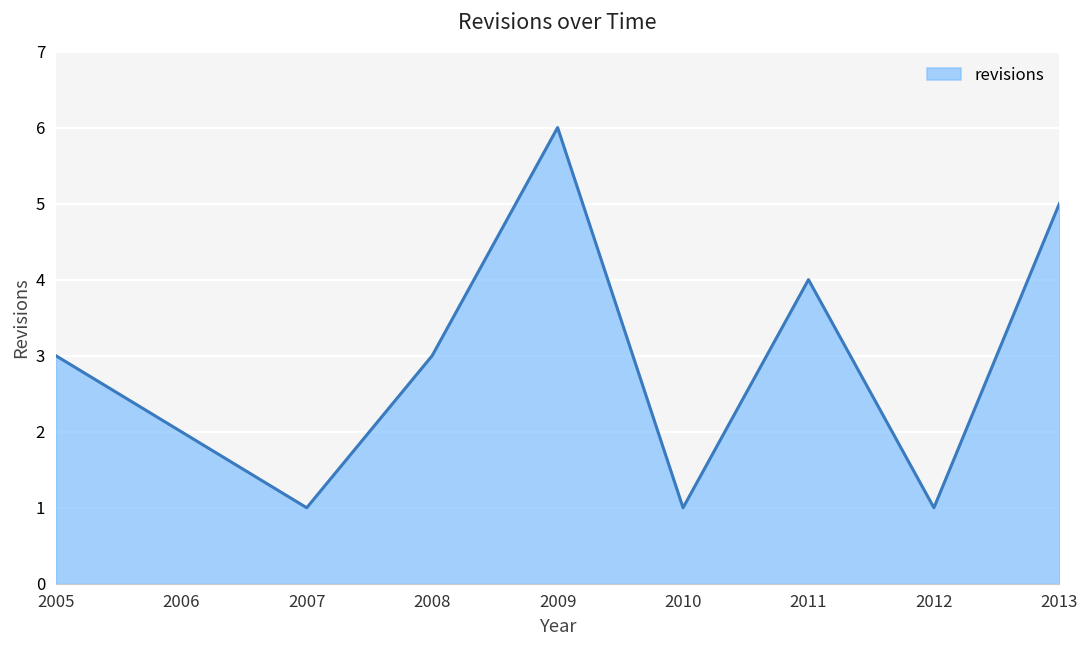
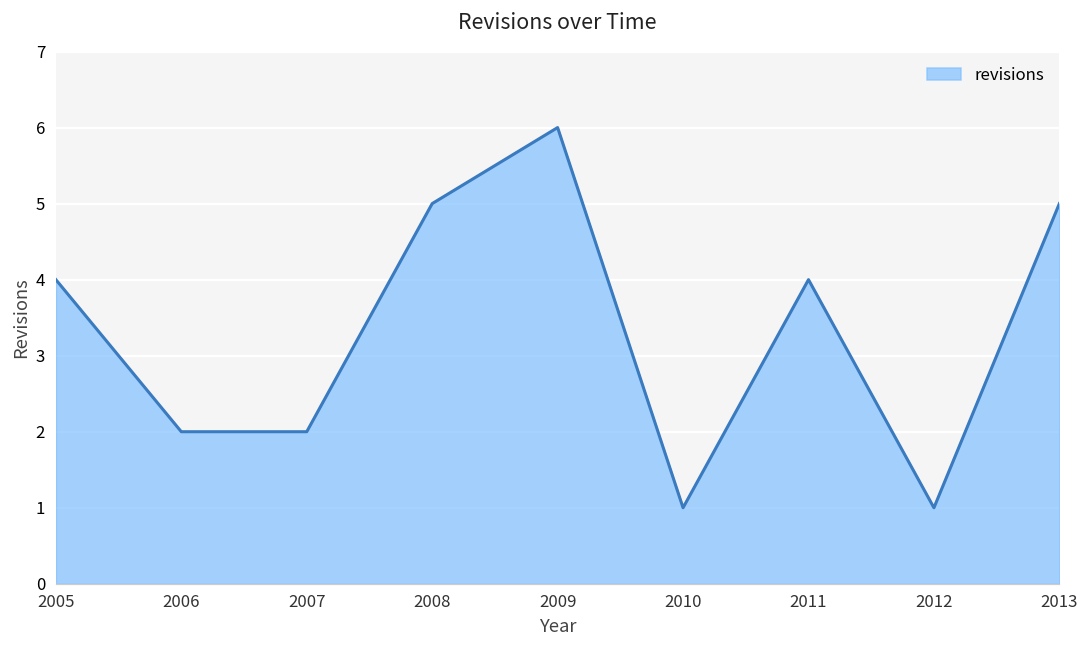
2005: 3 -> 4
2007: 1 -> 2
2008: 3 -> 5
